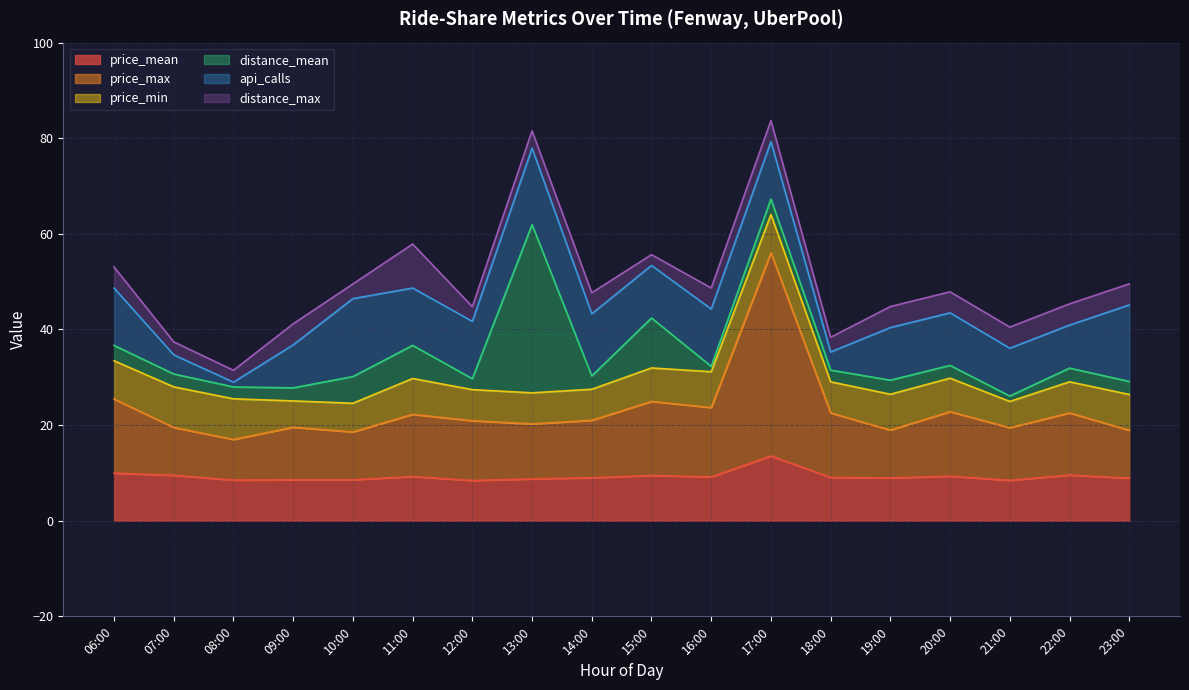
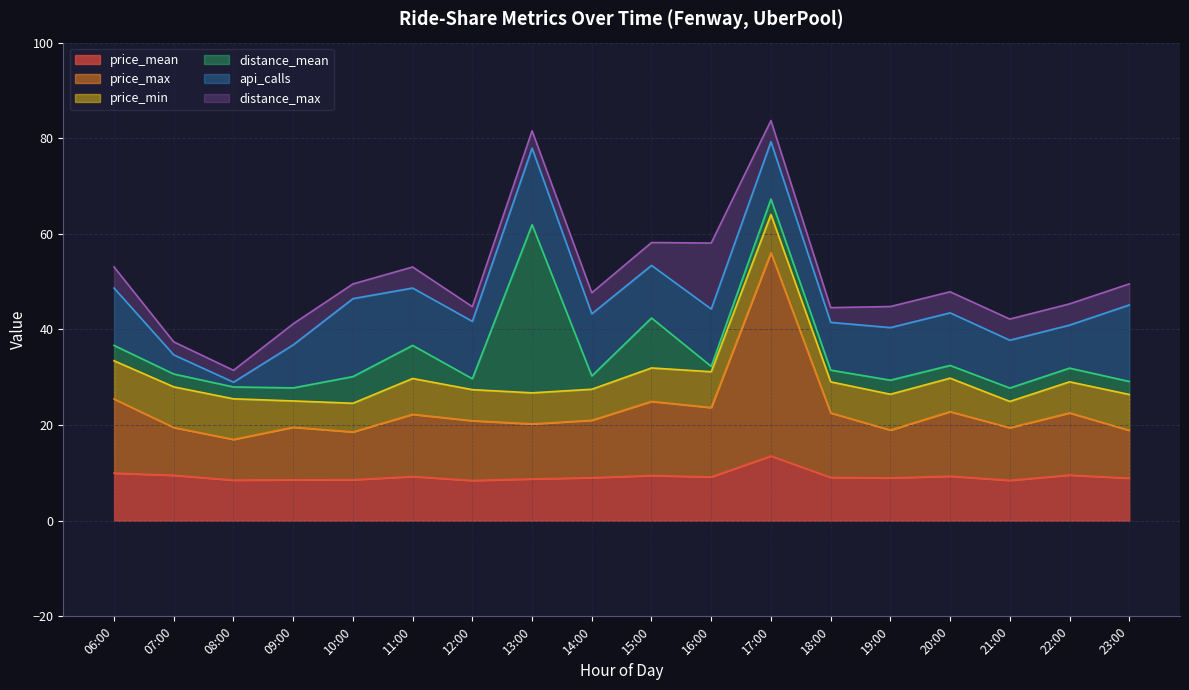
distance_max, 11:00: 9 -> 4
distance_max, 15:00: 2 -> 5
distance_max, 16:00: 4 -> 14
api_calls, 18:00: 4 -> 10
distance_mean, 21:00: 1 -> 3
